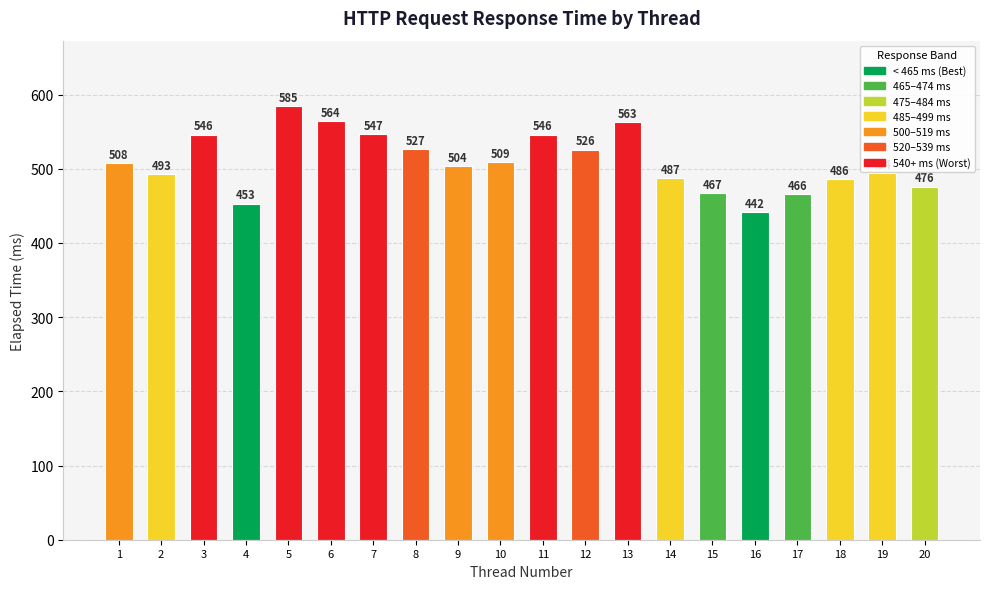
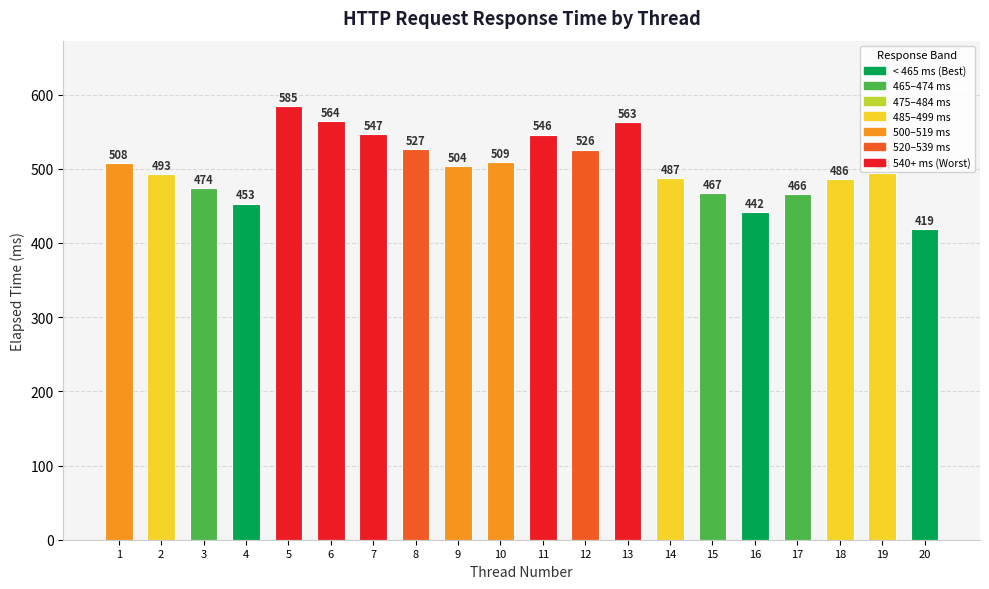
3: 546 -> 474
20: 476 -> 419
